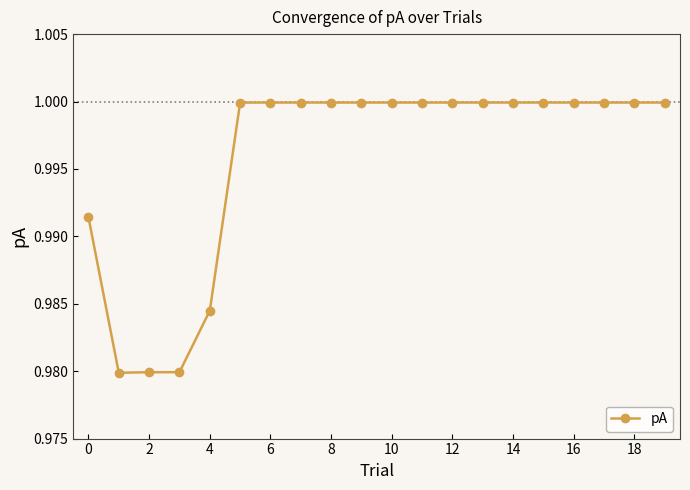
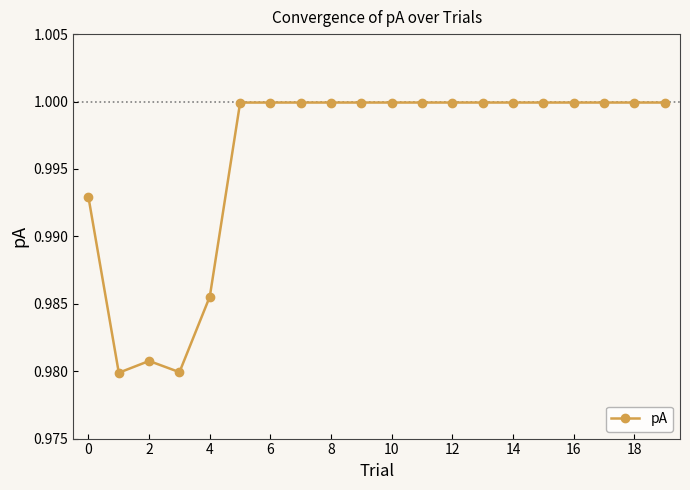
0: 0.9914 -> 0.9929
2: 0.9799 -> 0.9808
4: 0.9845 -> 0.9855
